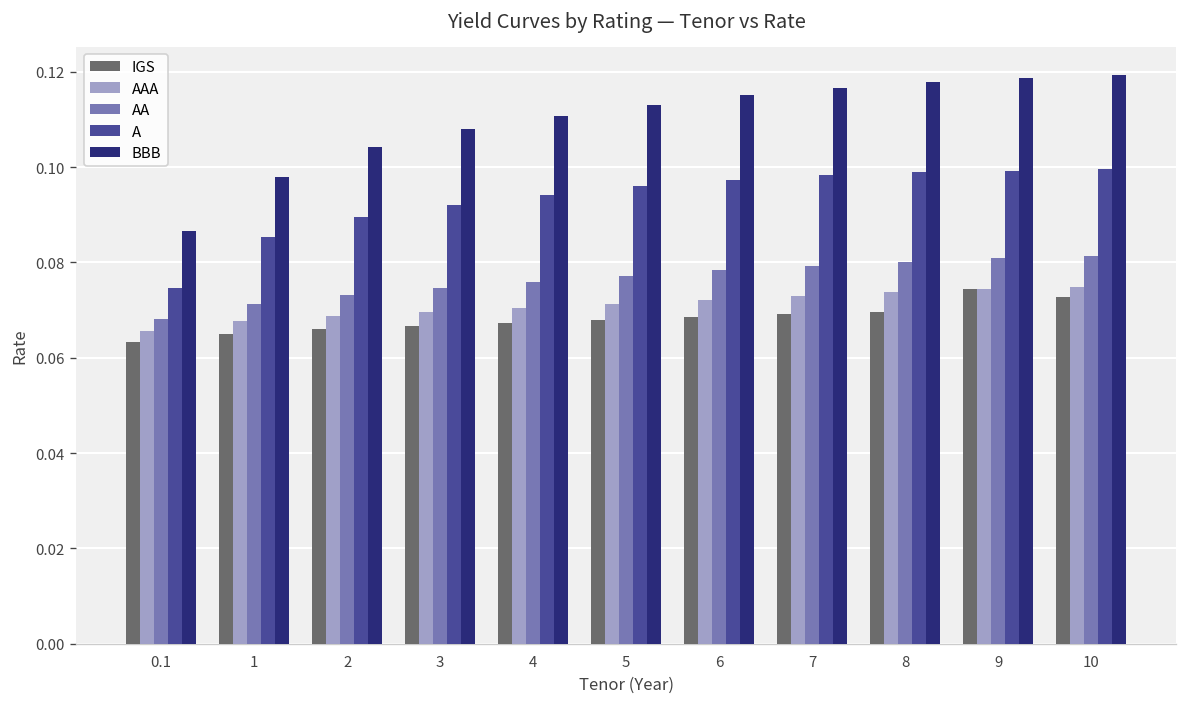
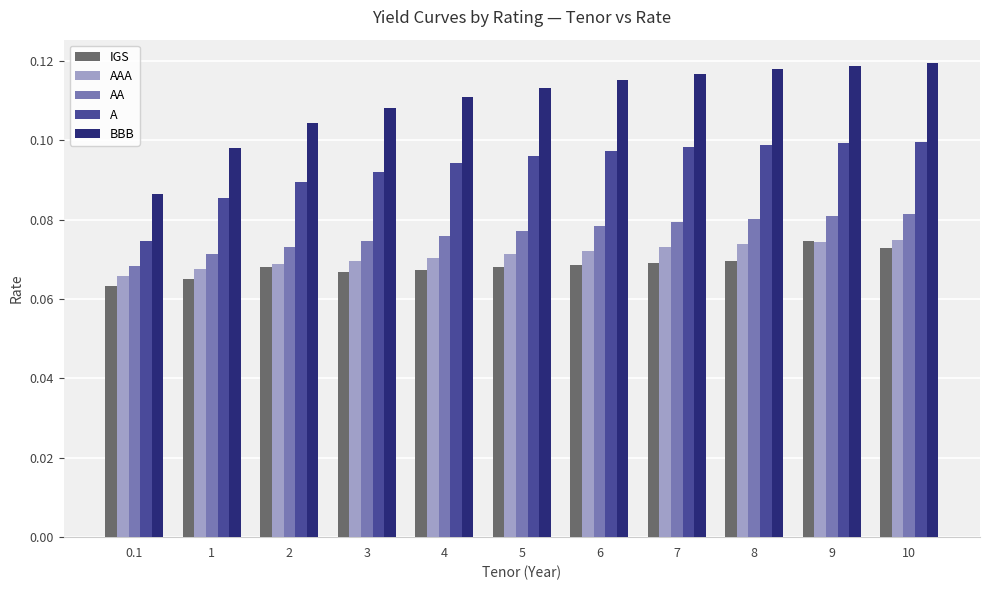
IGS, 2: 0.066 -> 0.068
